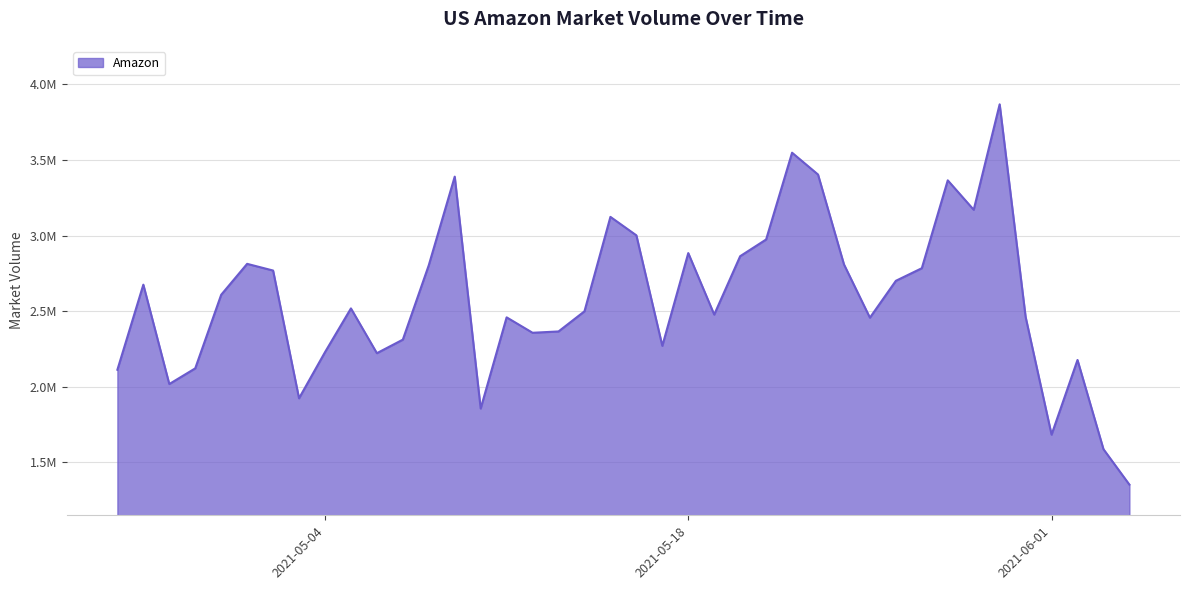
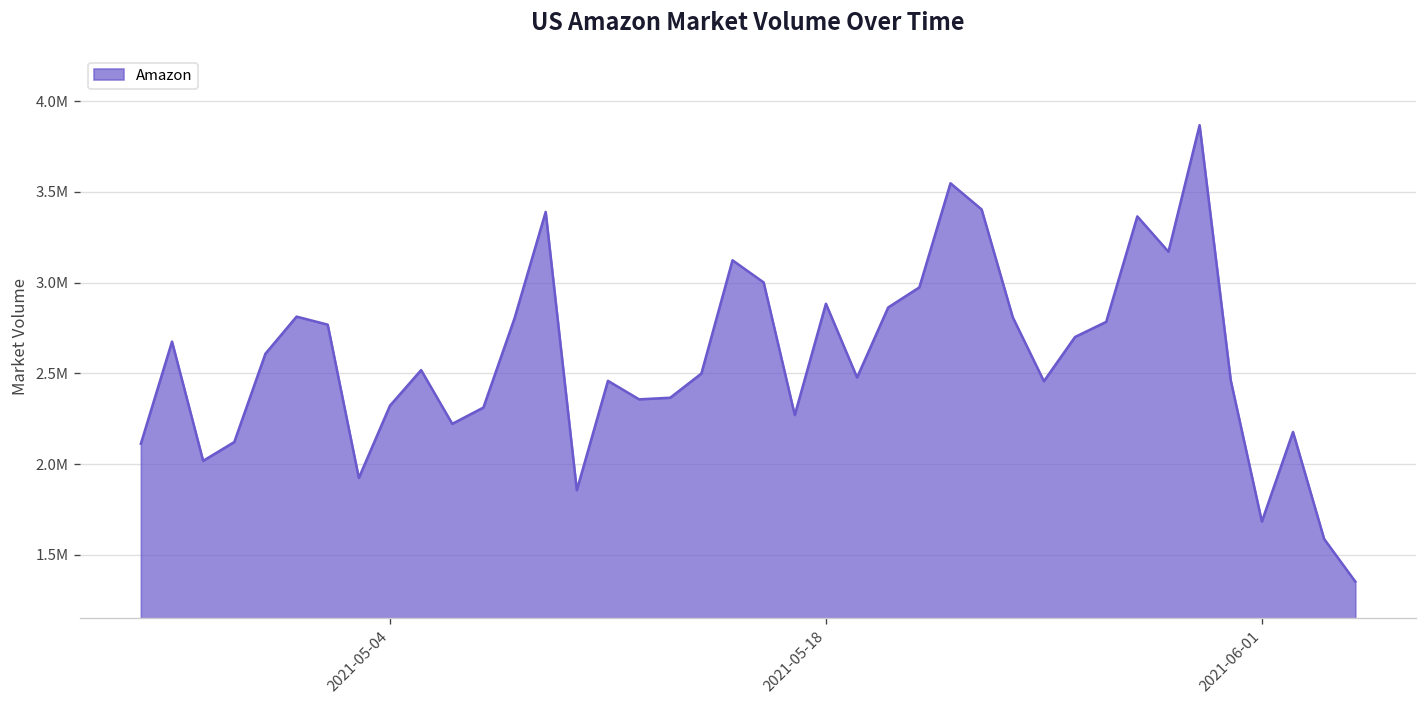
2021-05-04: 2230000 -> 2320000
